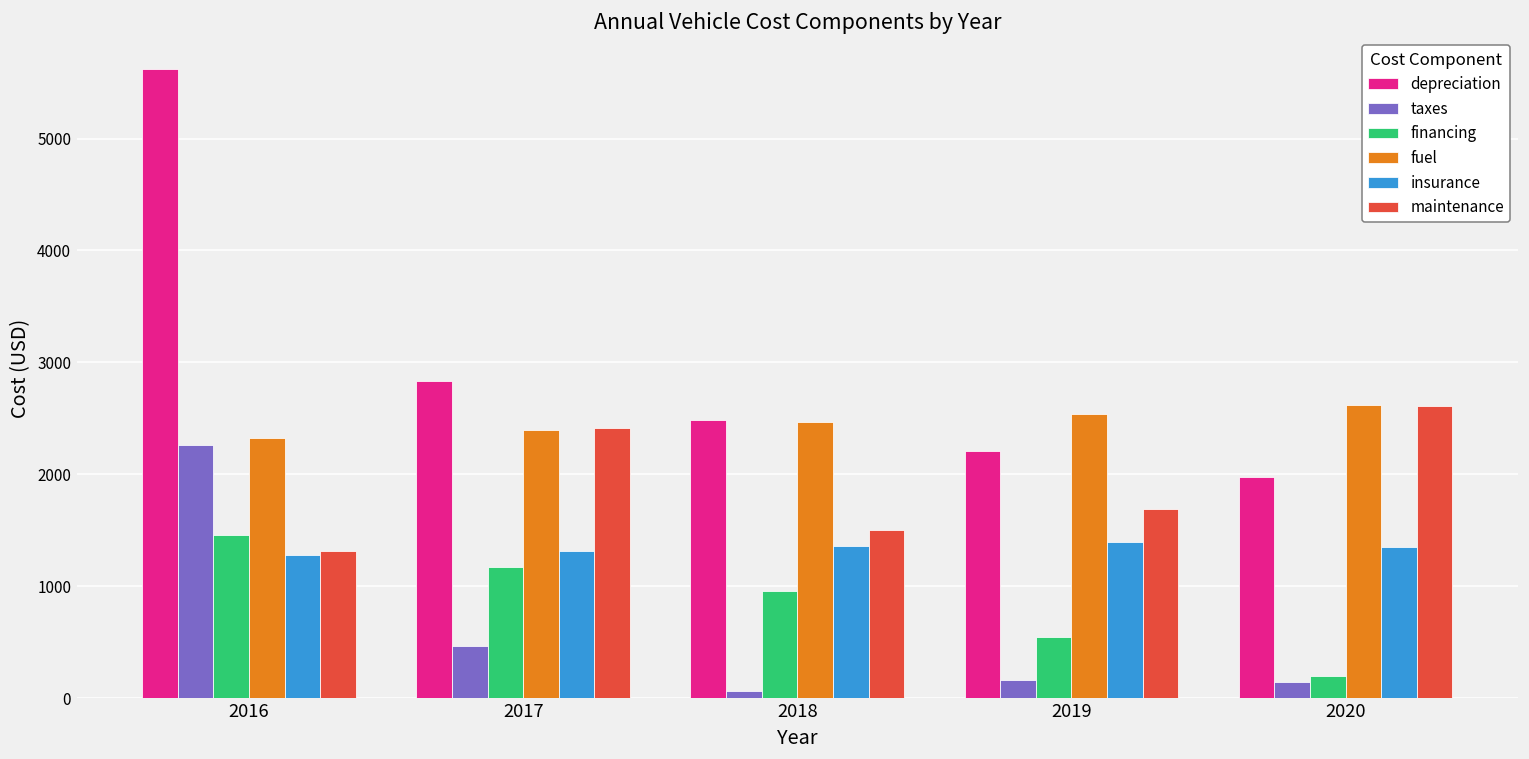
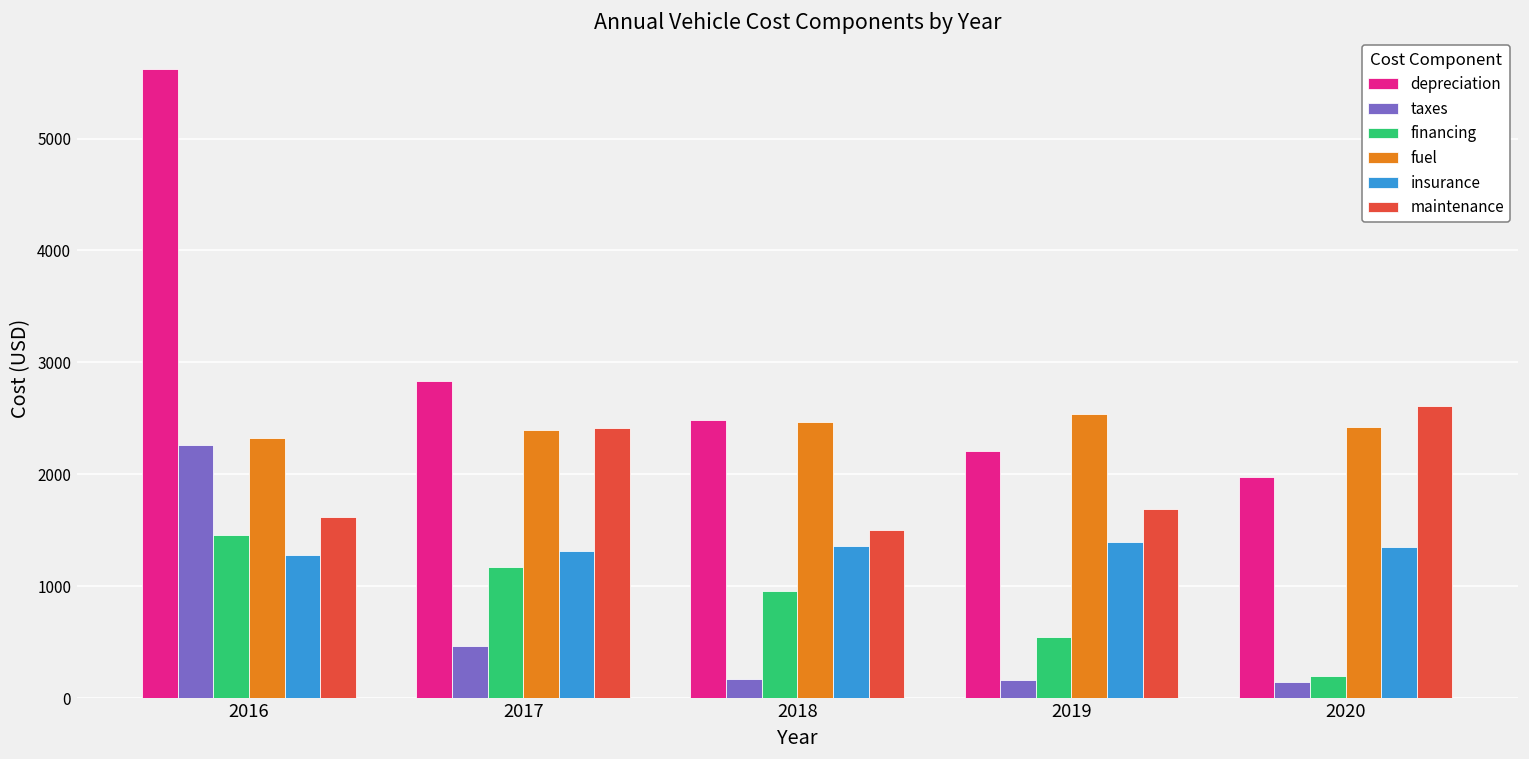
maintenance, 2016: 1320 -> 1610
taxes, 2018: 60 -> 170
fuel, 2020: 2620 -> 2430
